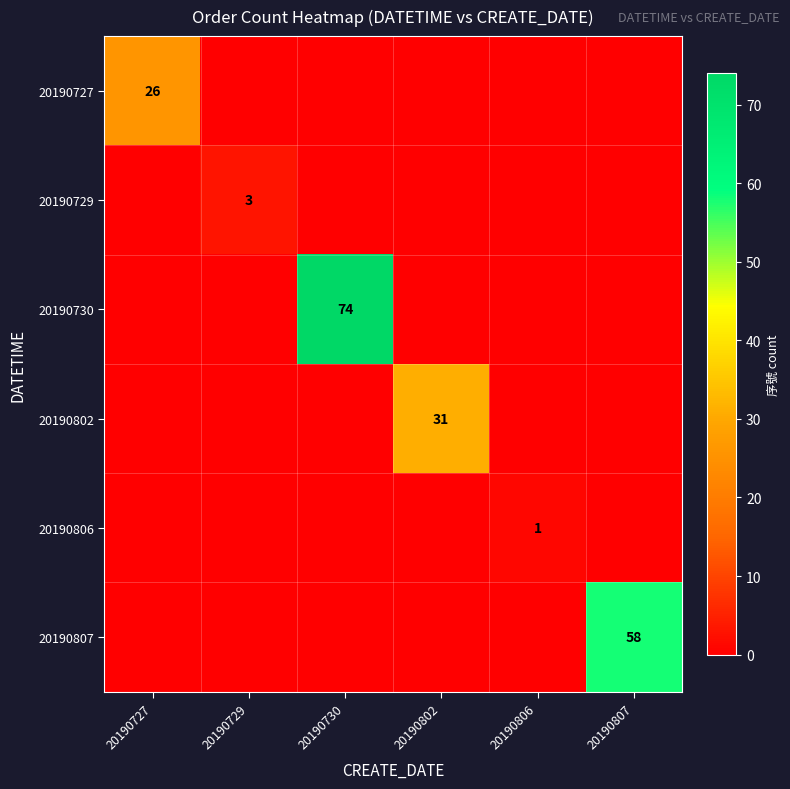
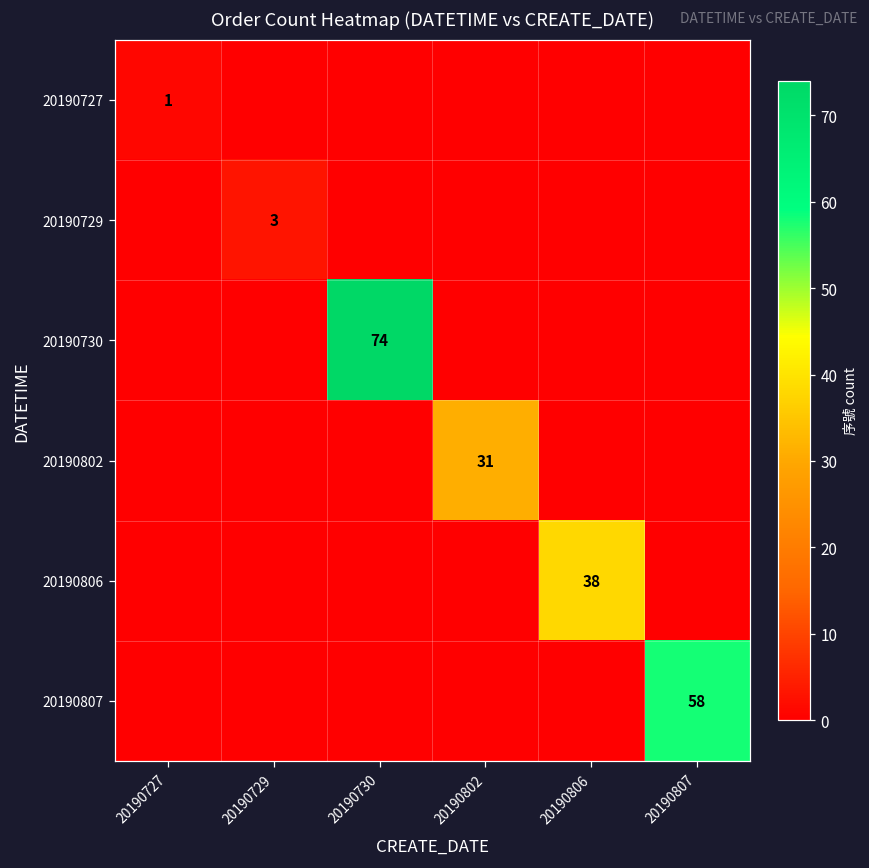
20190727, 20190727: 26 -> 1
20190806, 20190806: 1 -> 38
